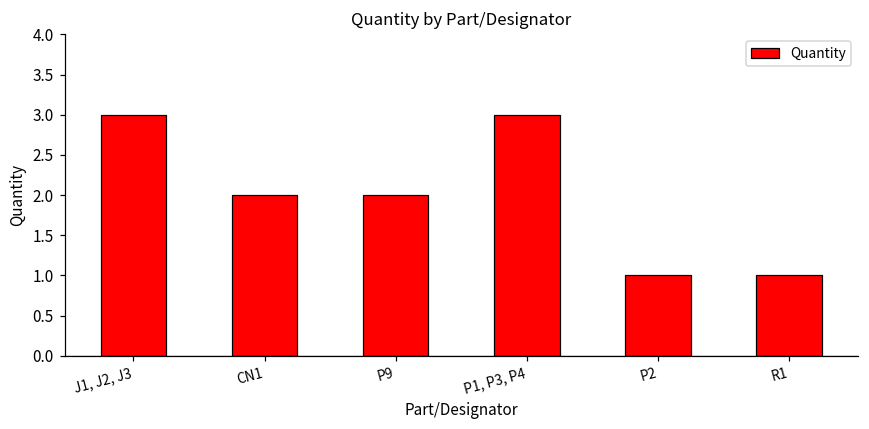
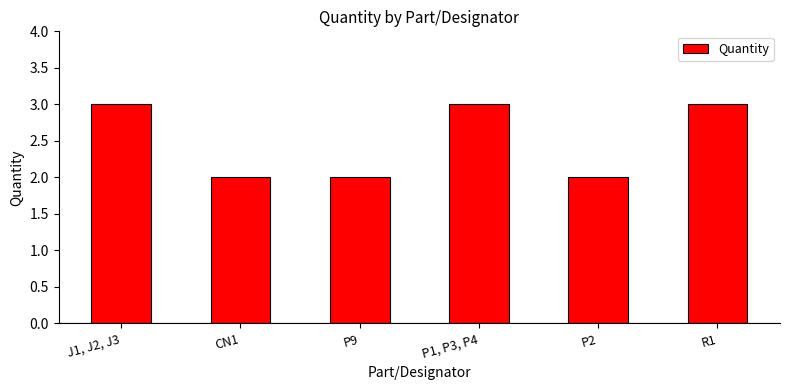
P2: 1 -> 2
R1: 1 -> 3
